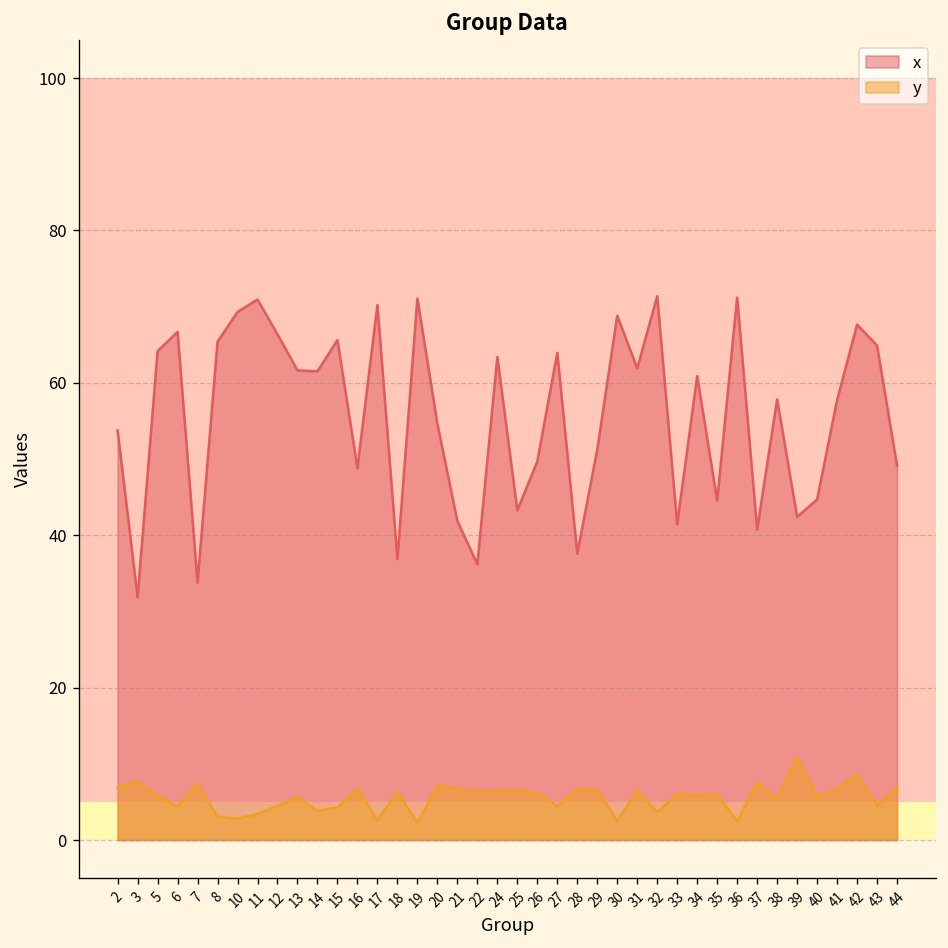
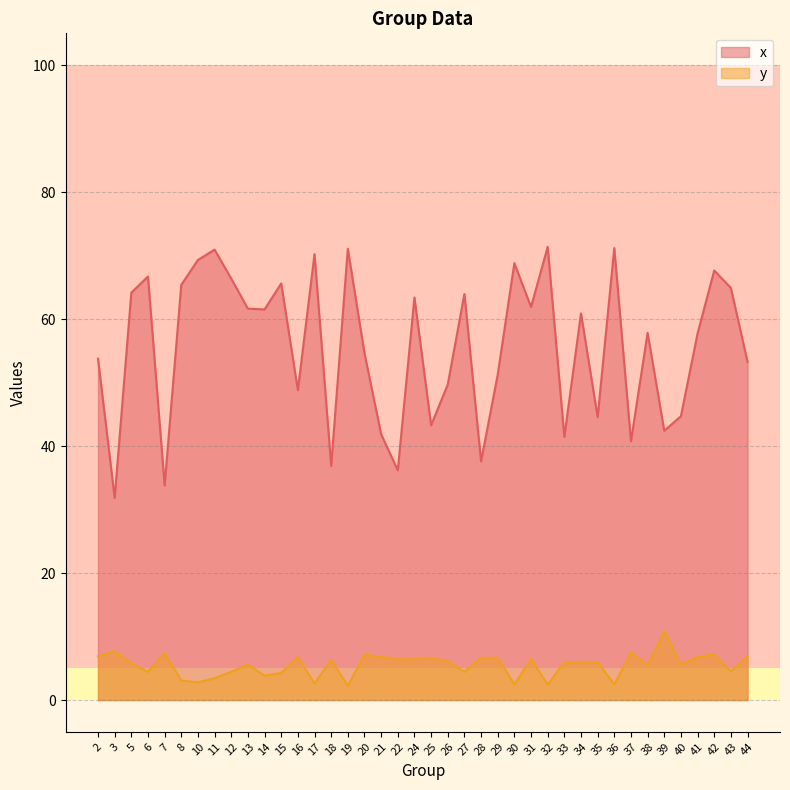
y, 32: 4 -> 2
y, 42: 9 -> 7
x, 44: 49 -> 53
